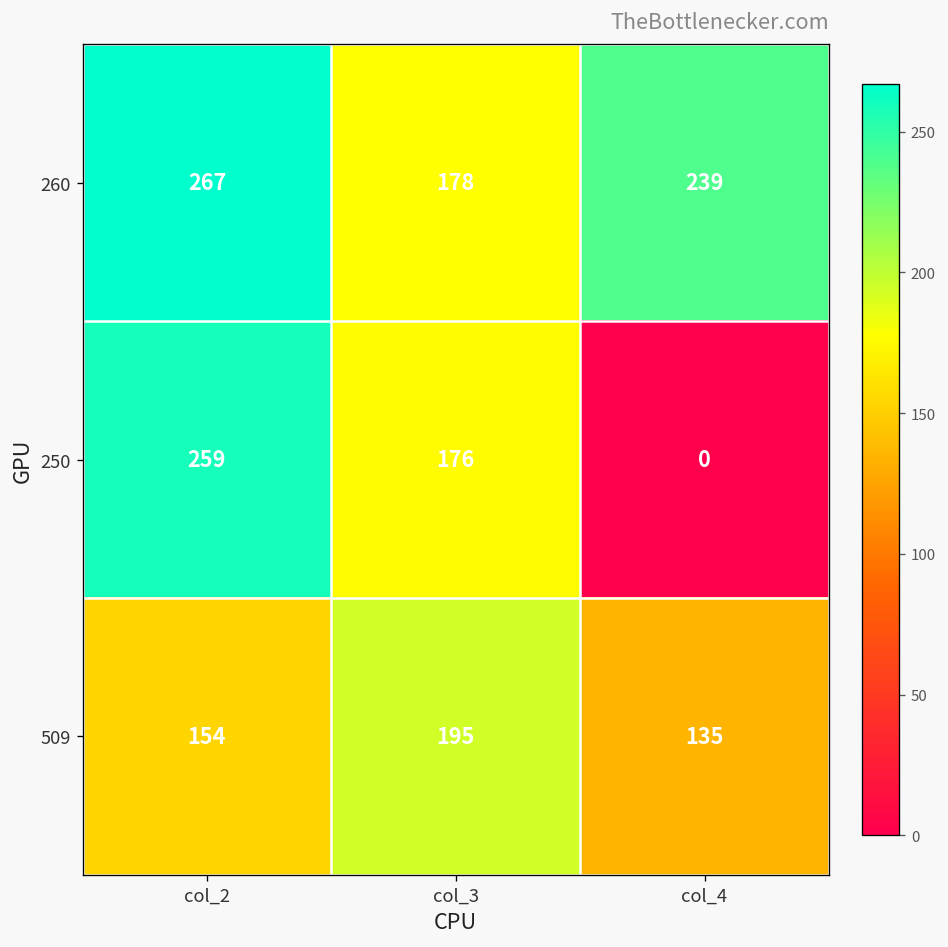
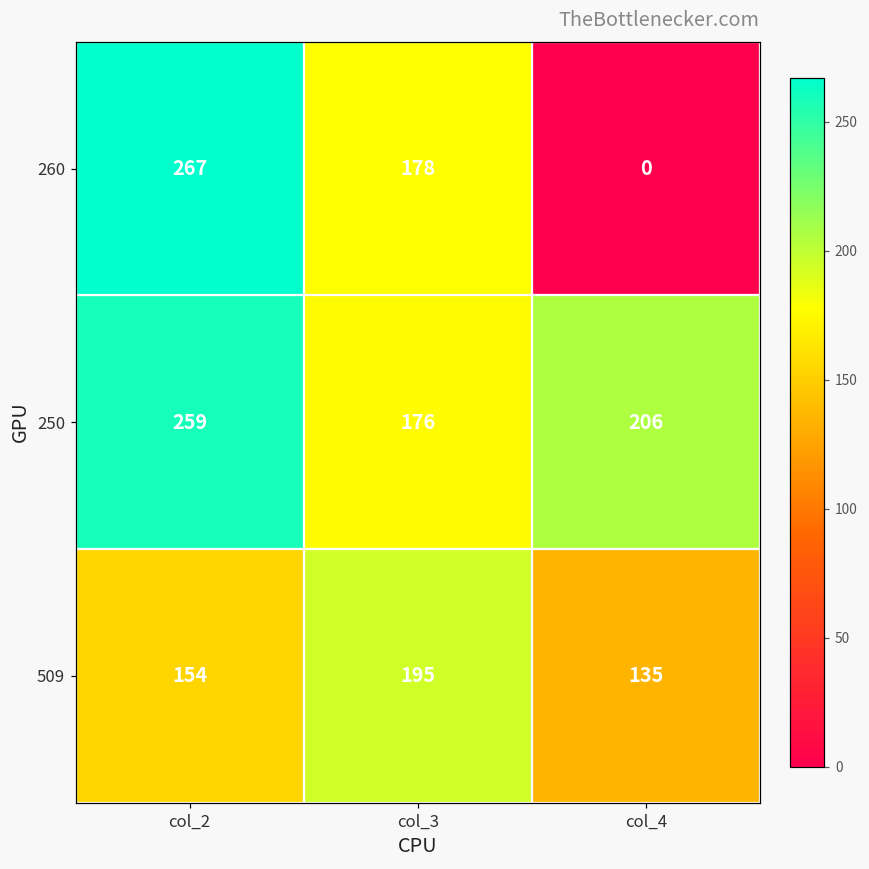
260, col_4: 239 -> 0
250, col_4: 0 -> 206
